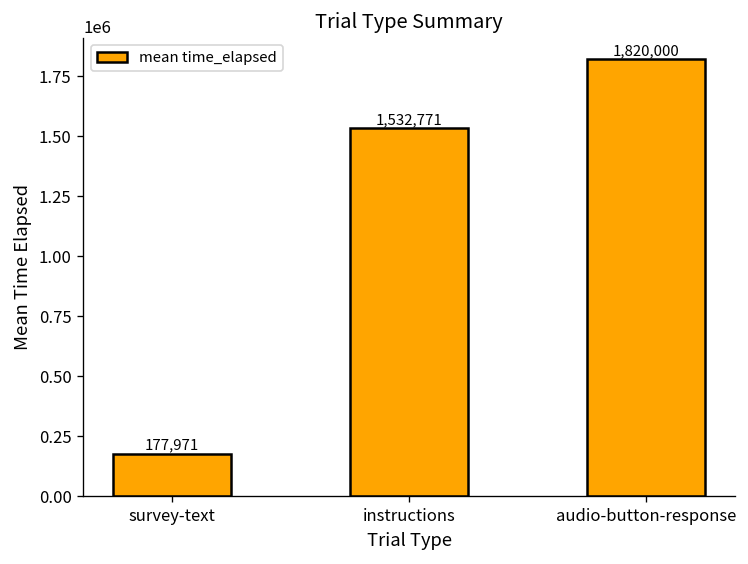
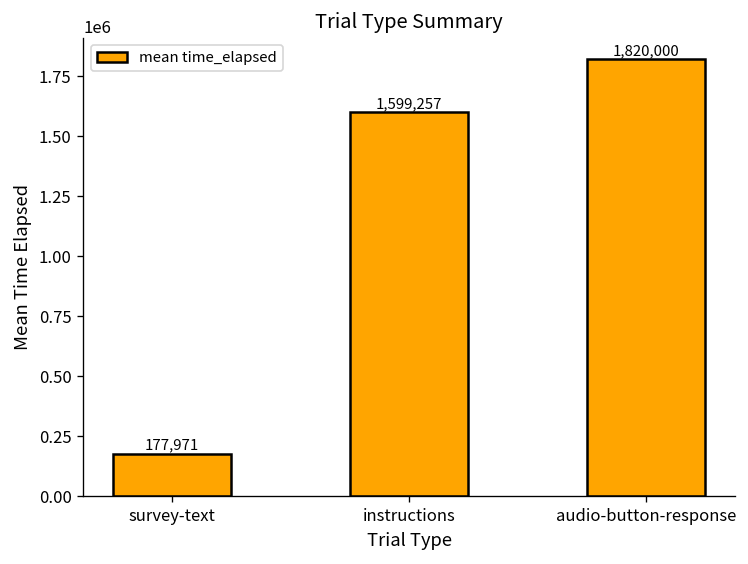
instructions: 1,532,771 -> 1,599,257
